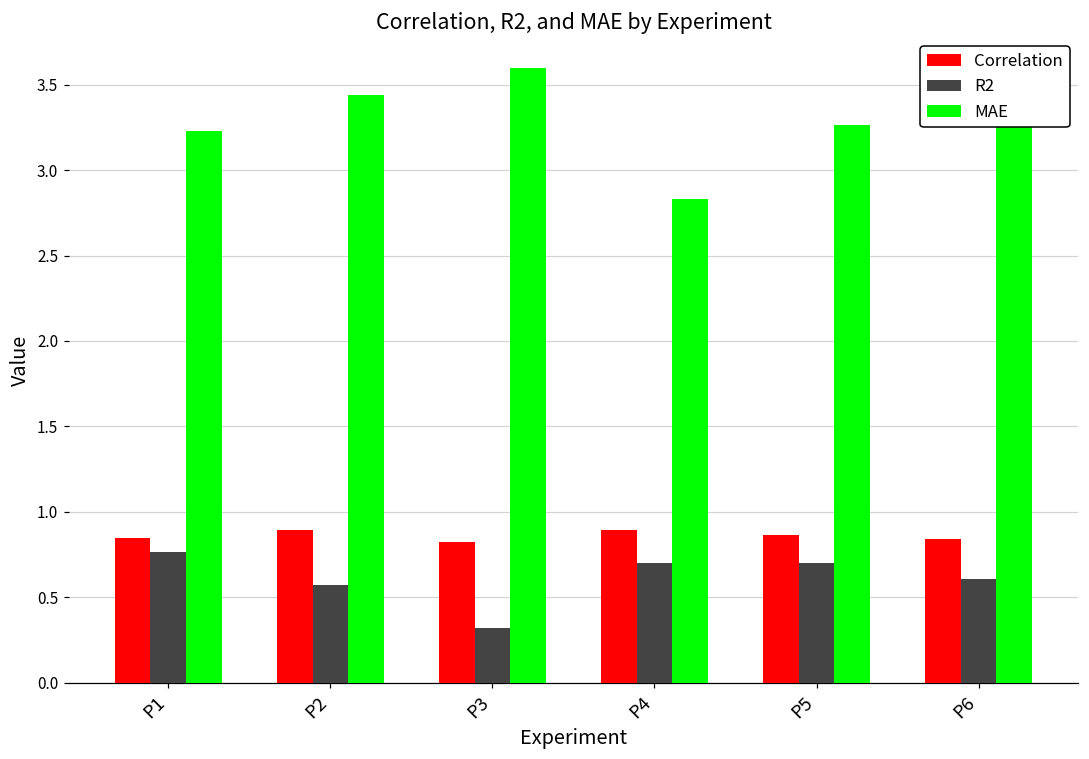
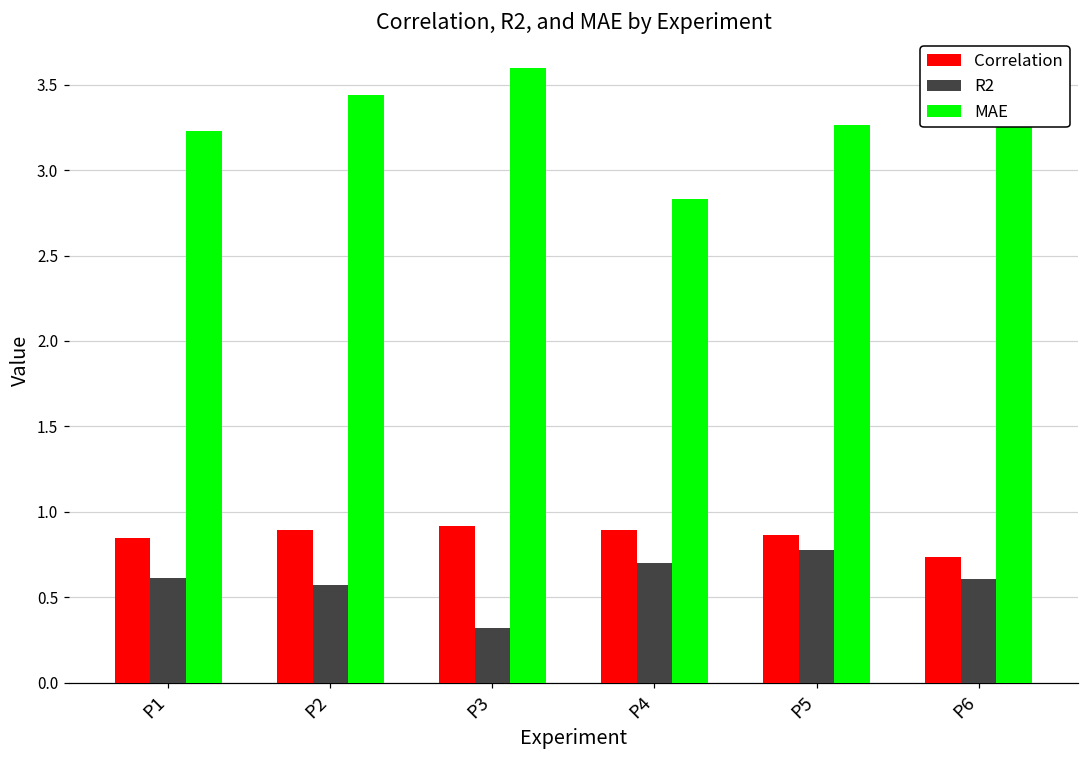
R2, P1: 0.76 -> 0.61
Correlation, P3: 0.82 -> 0.92
R2, P5: 0.70 -> 0.77
Correlation, P6: 0.84 -> 0.73
